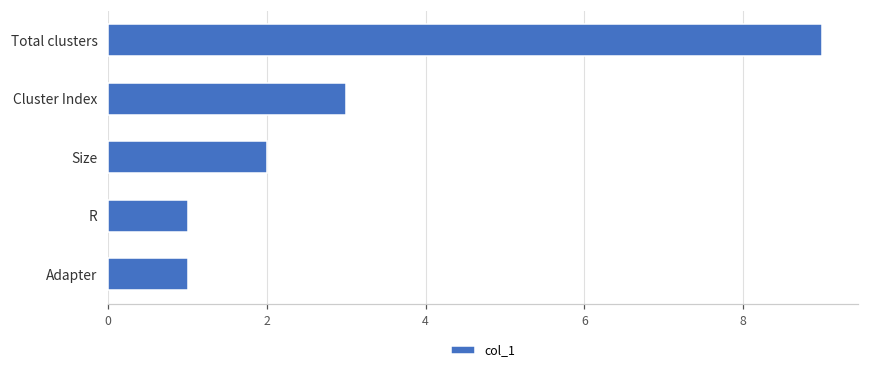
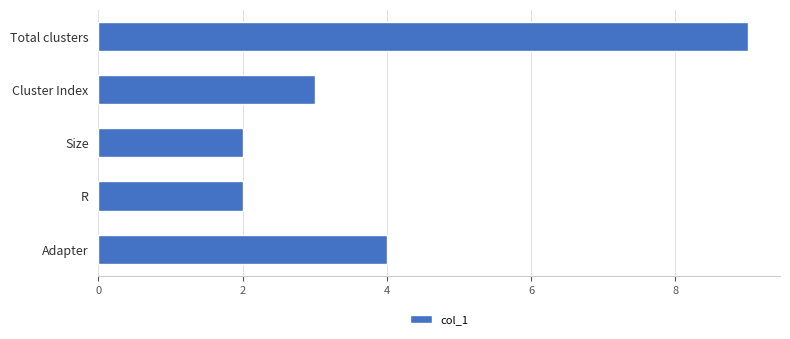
R: 1 -> 2
Adapter: 1 -> 4
